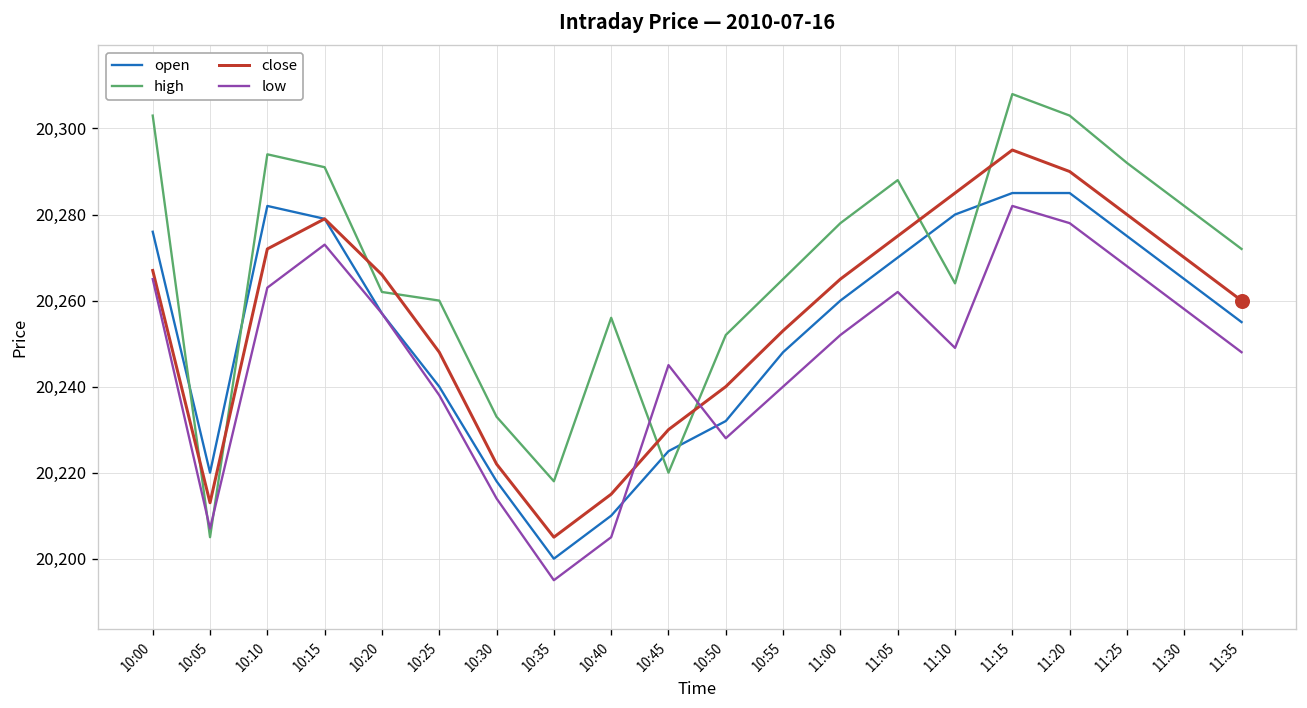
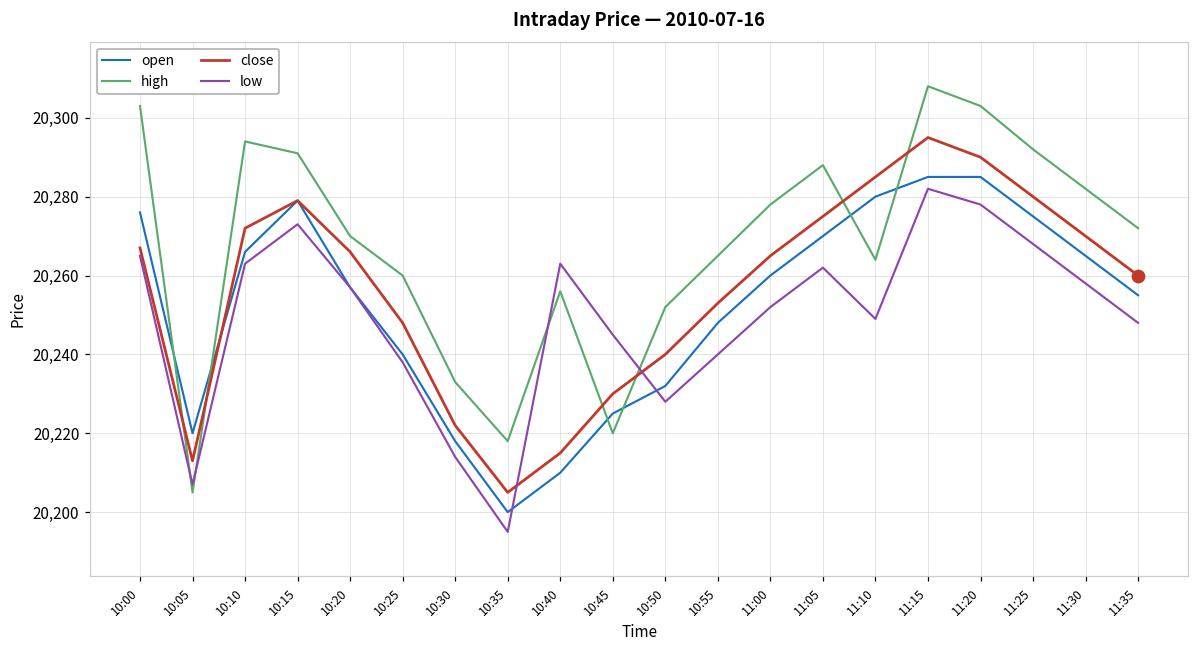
open, 10:10: 20,282 -> 20,266
high, 10:20: 20,262 -> 20,270
low, 10:40: 20,205 -> 20,263
